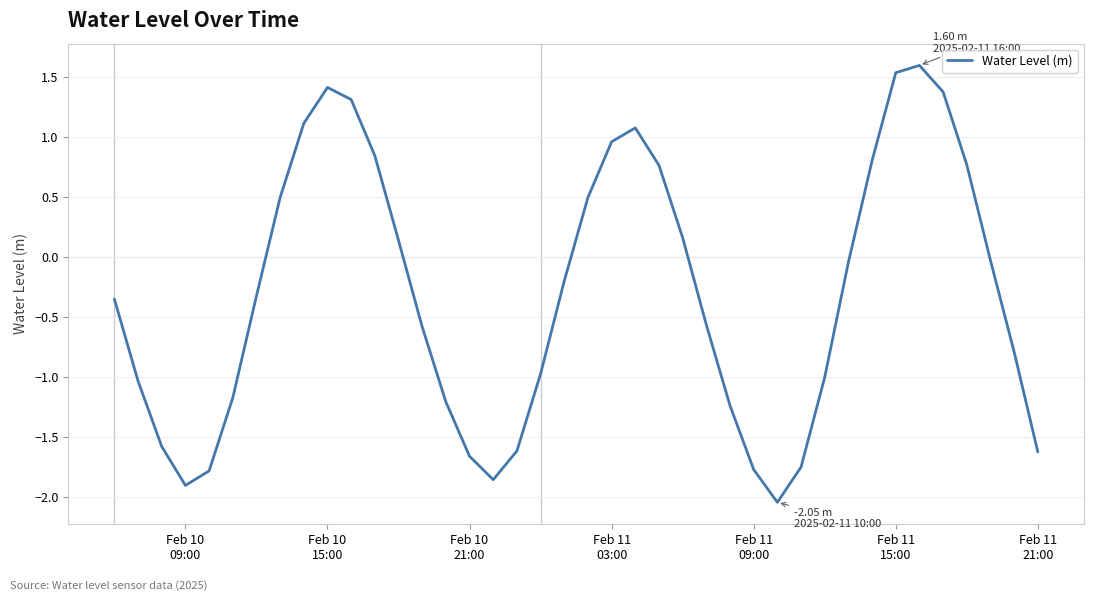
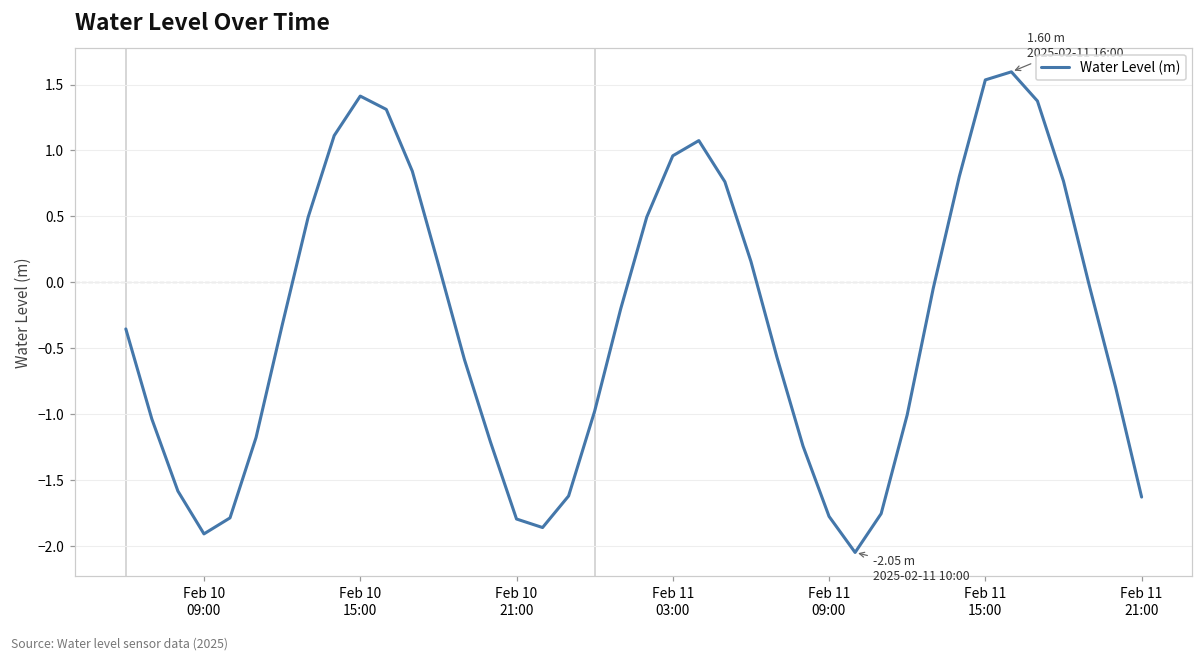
Feb 10 21:00: -1.66 -> -1.79
